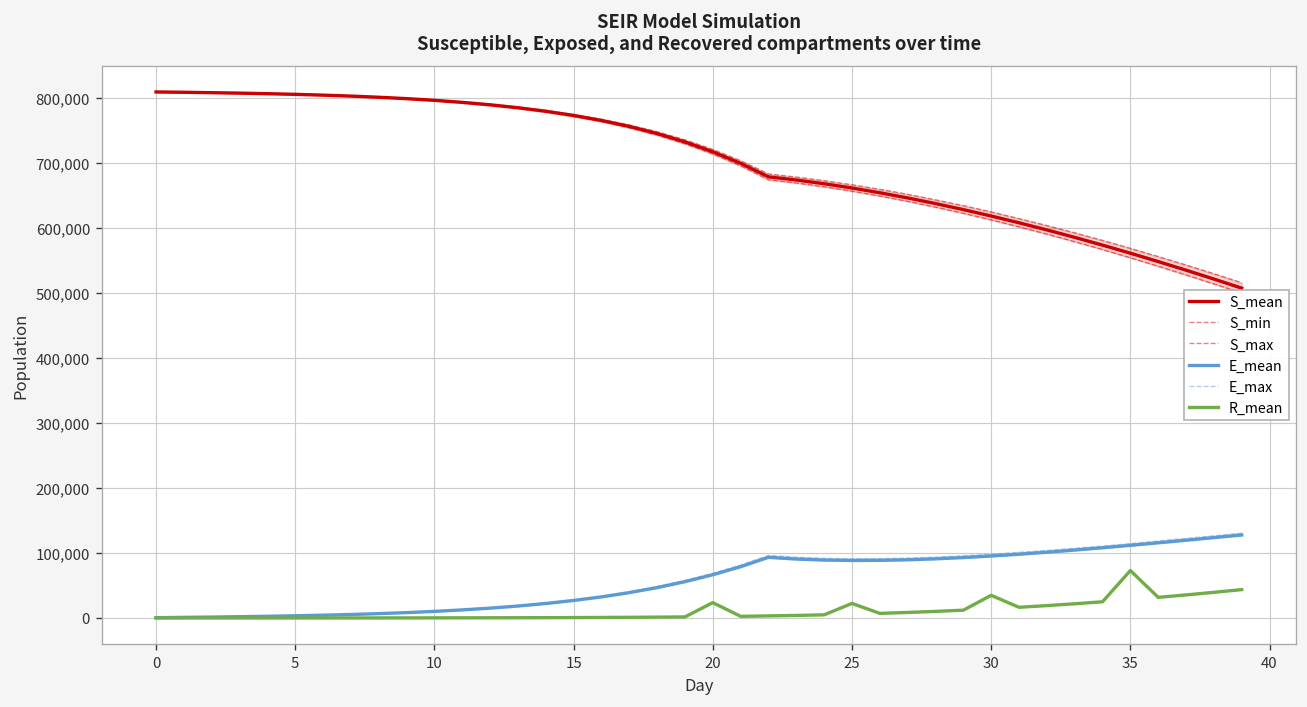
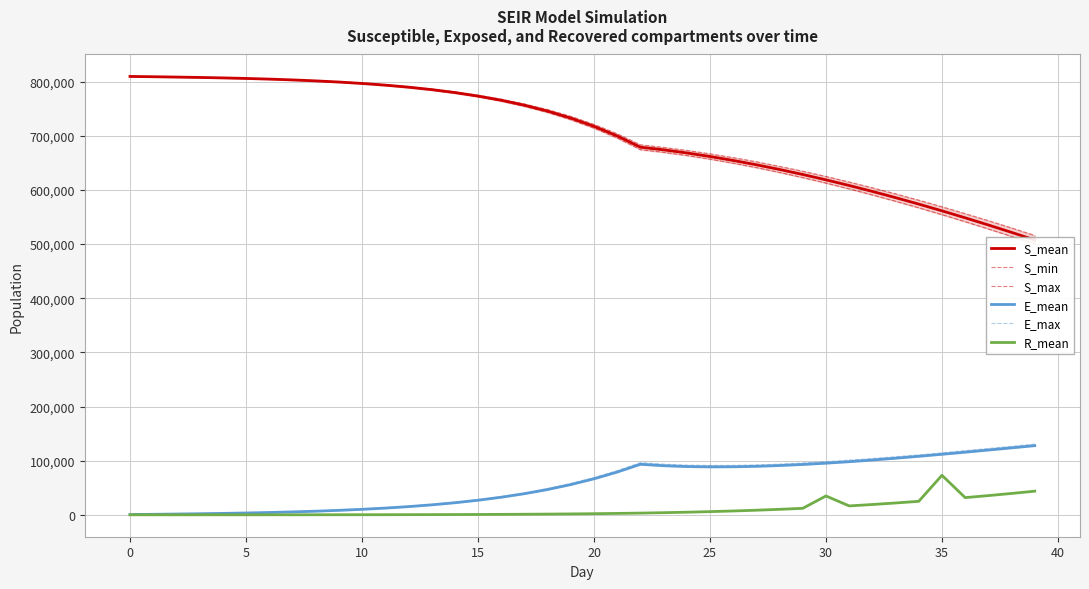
R_mean, 20: 20,000 -> 0
R_mean, 25: 20,000 -> 10,000
